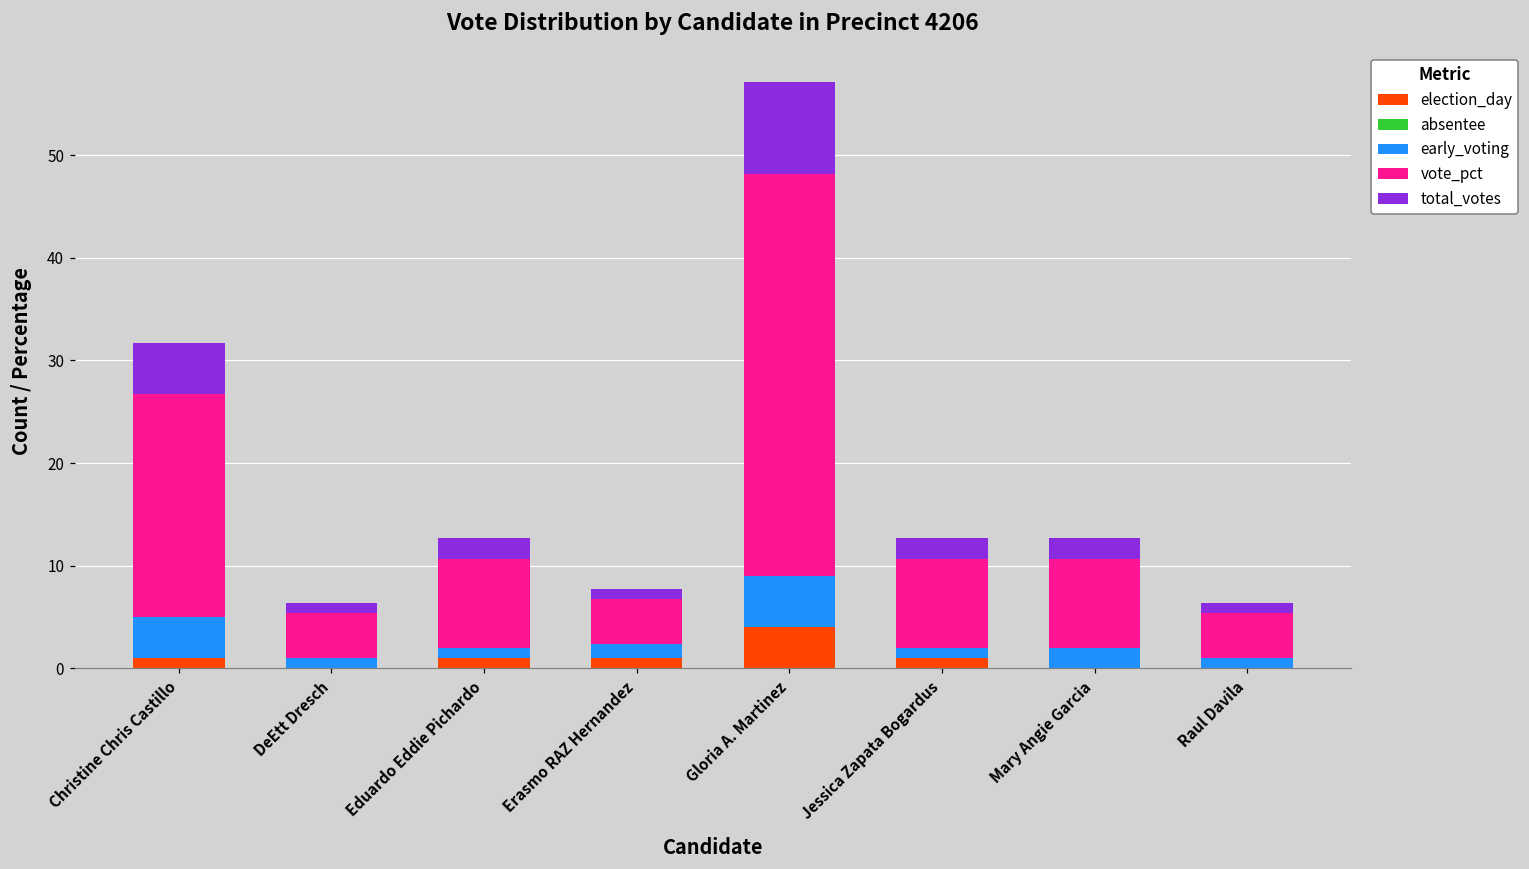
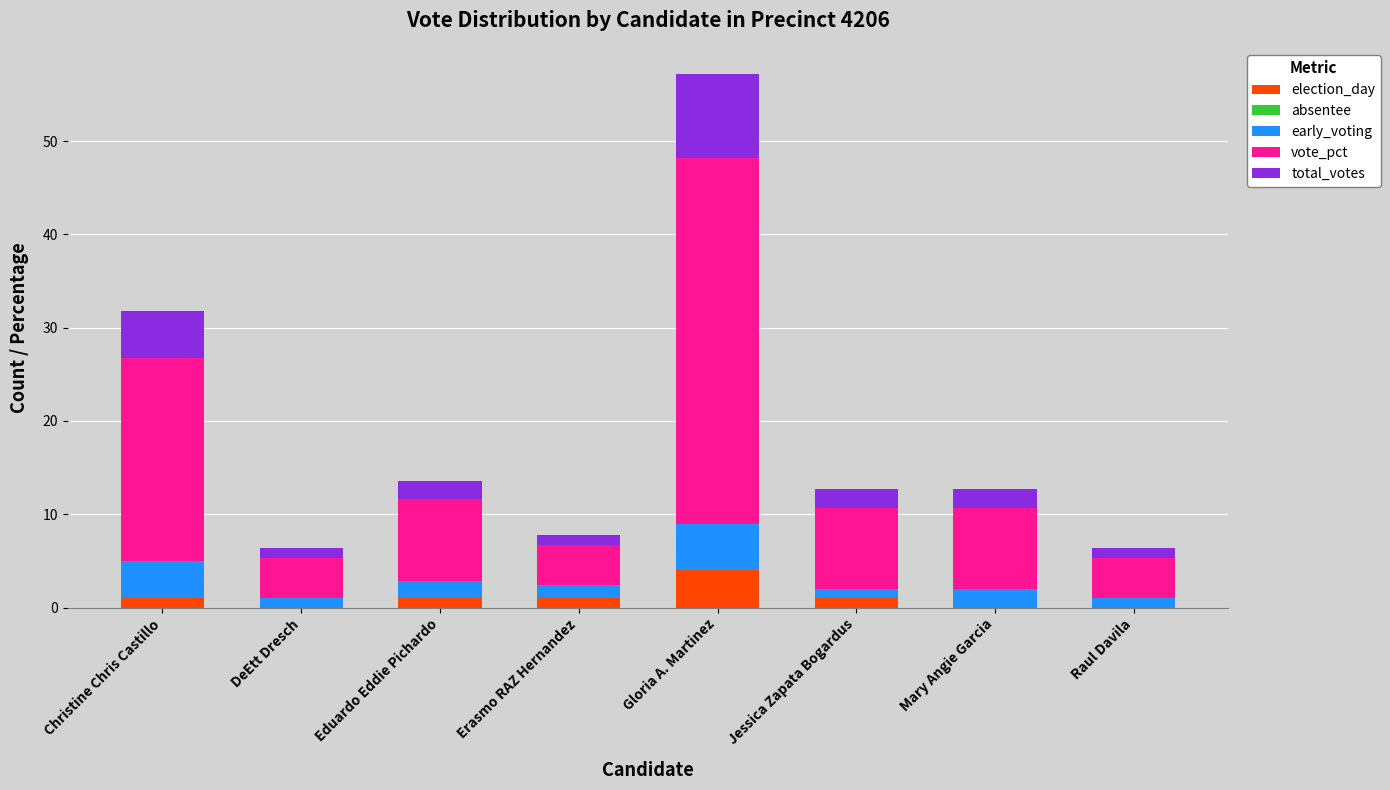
early_voting, Eduardo Eddie Pichardo: 1 -> 2
